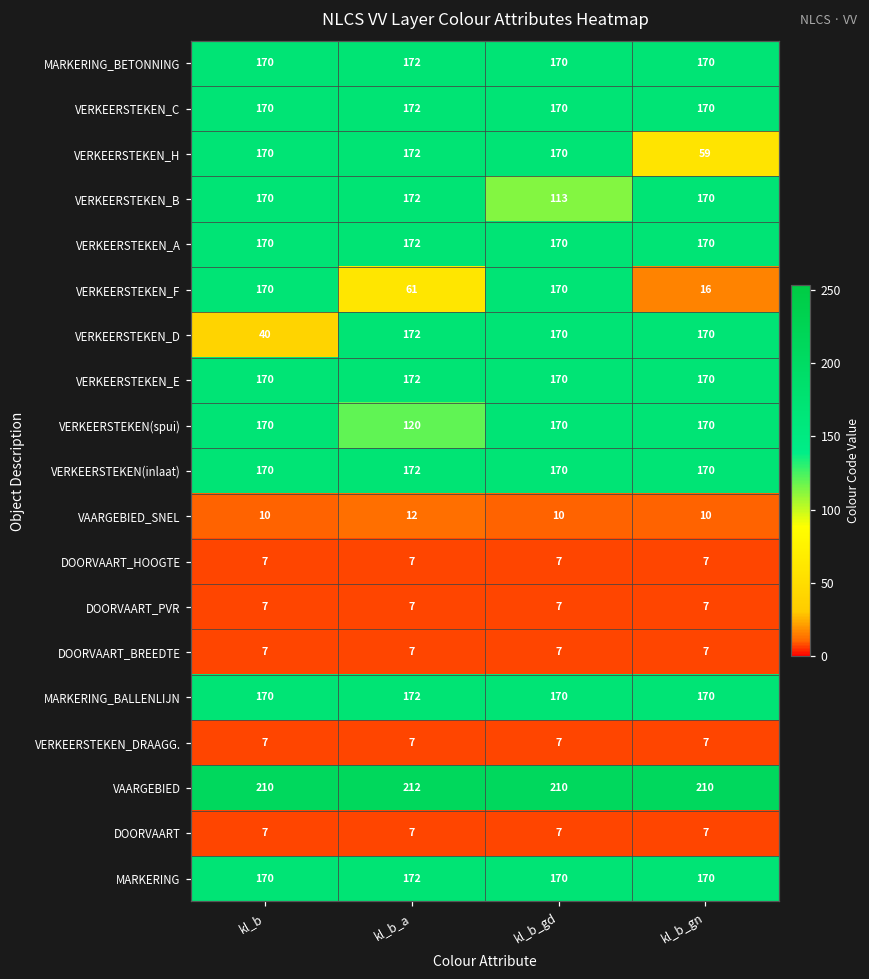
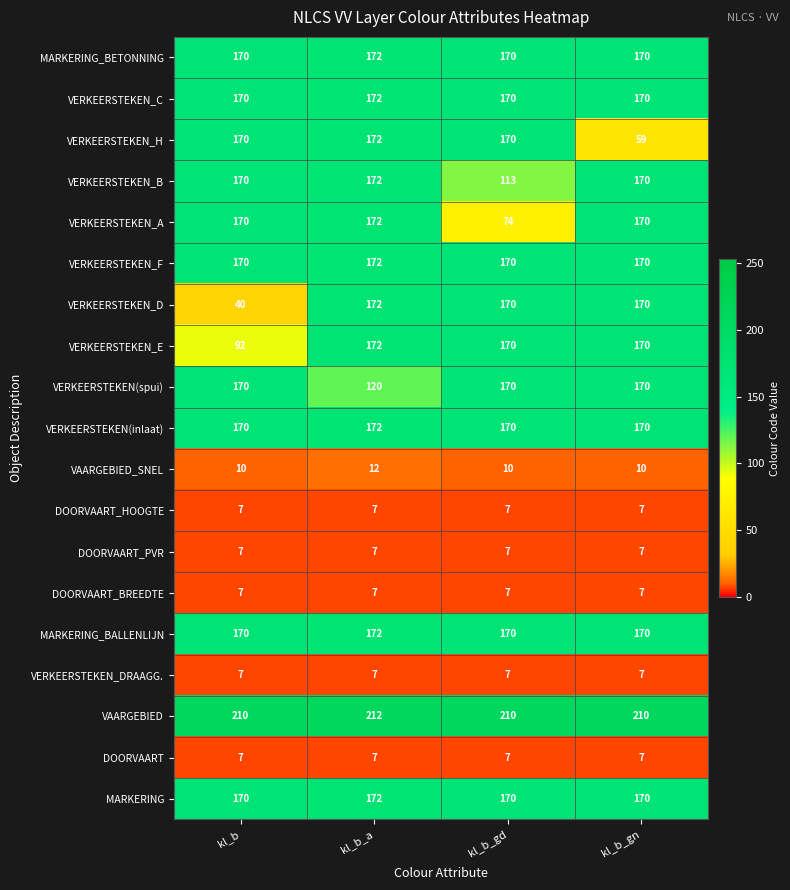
VERKEERSTEKEN_A, kl_b_gd: 170 -> 74
VERKEERSTEKEN_F, kl_b_a: 61 -> 172
VERKEERSTEKEN_F, kl_b_gn: 16 -> 170
VERKEERSTEKEN_E, kl_b: 170 -> 92
